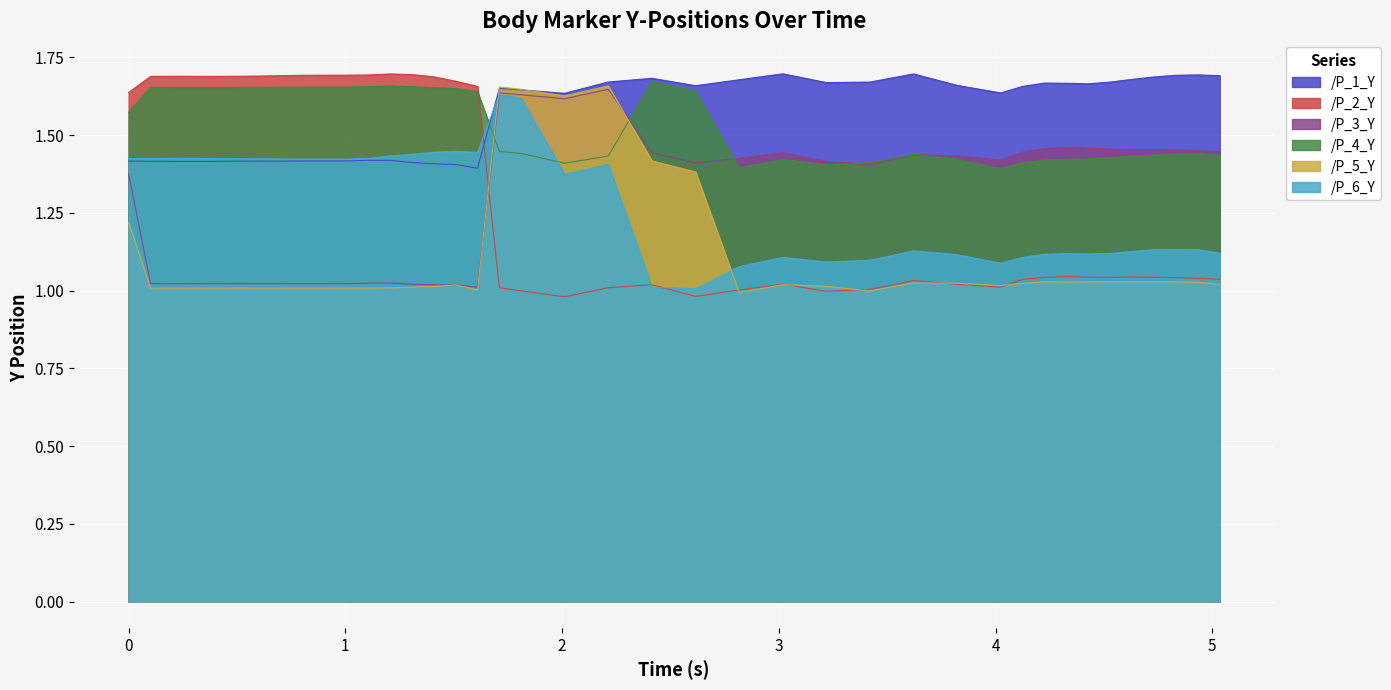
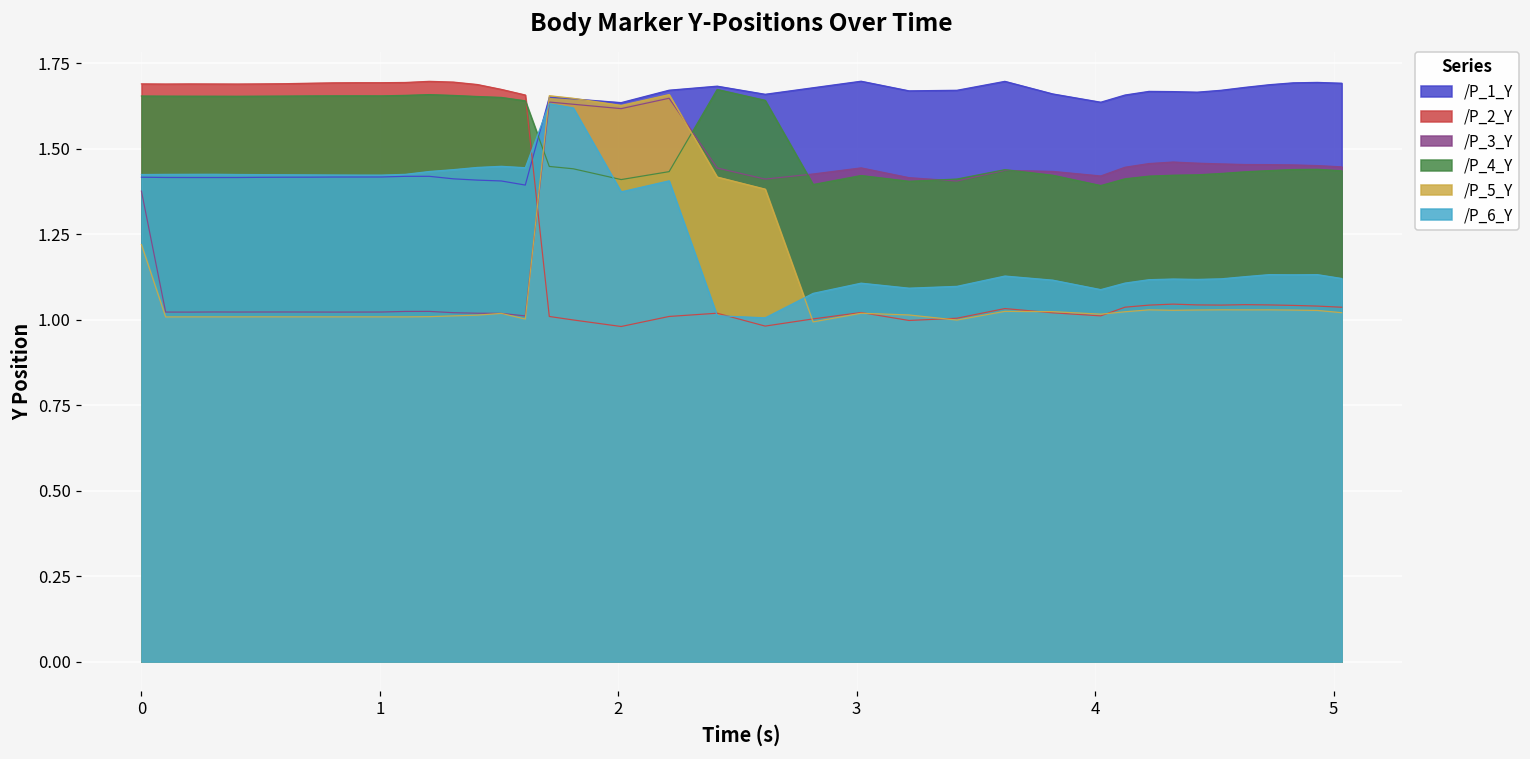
/P_2_Y, 0: 1.64 -> 1.69
/P_4_Y, 0: 1.57 -> 1.65
